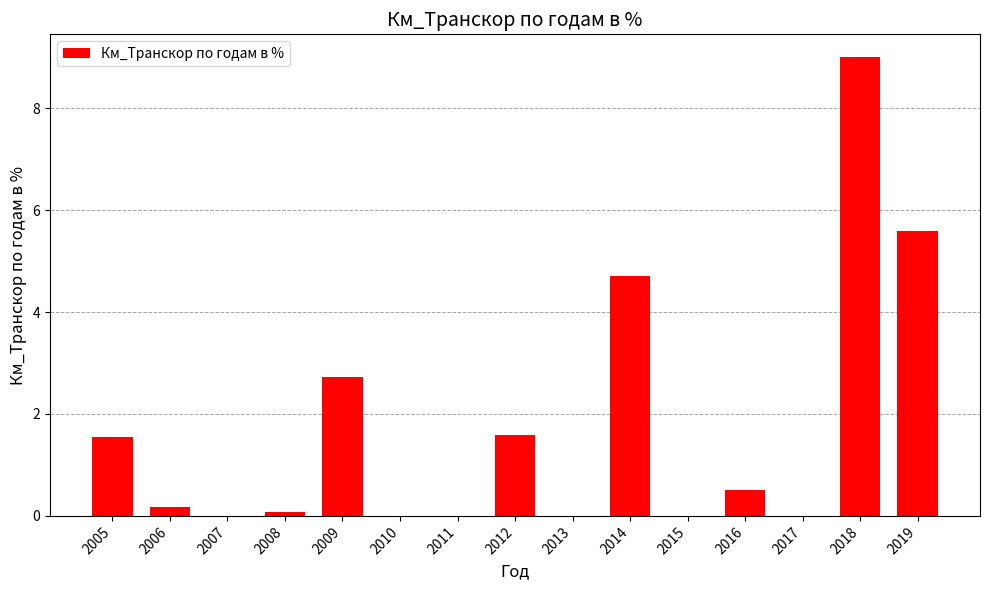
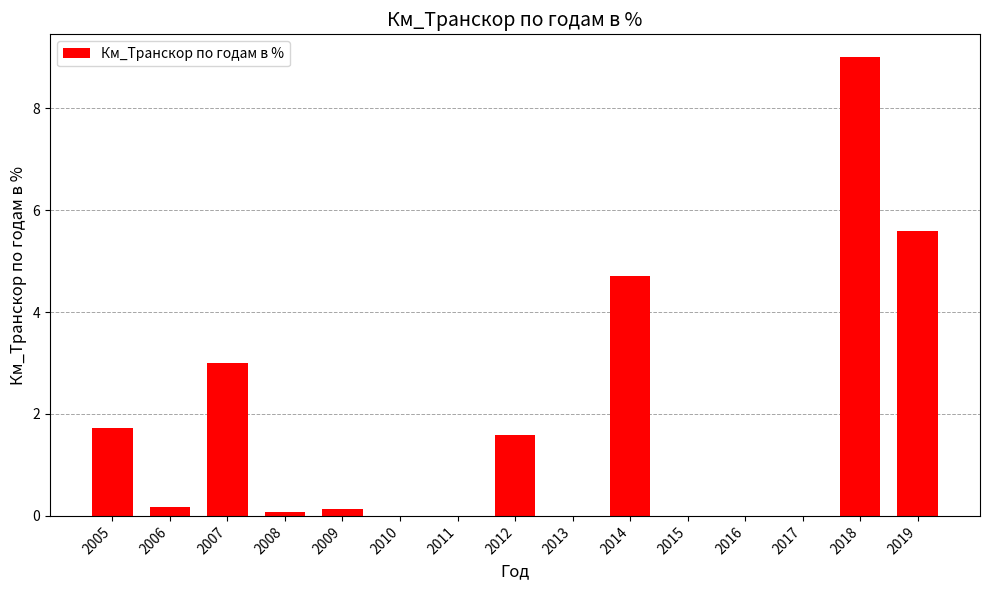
2005: 1.6 -> 1.7
2007: 0 -> 3
2009: 2.7 -> 0.1
2016: 0.5 -> 0.0
